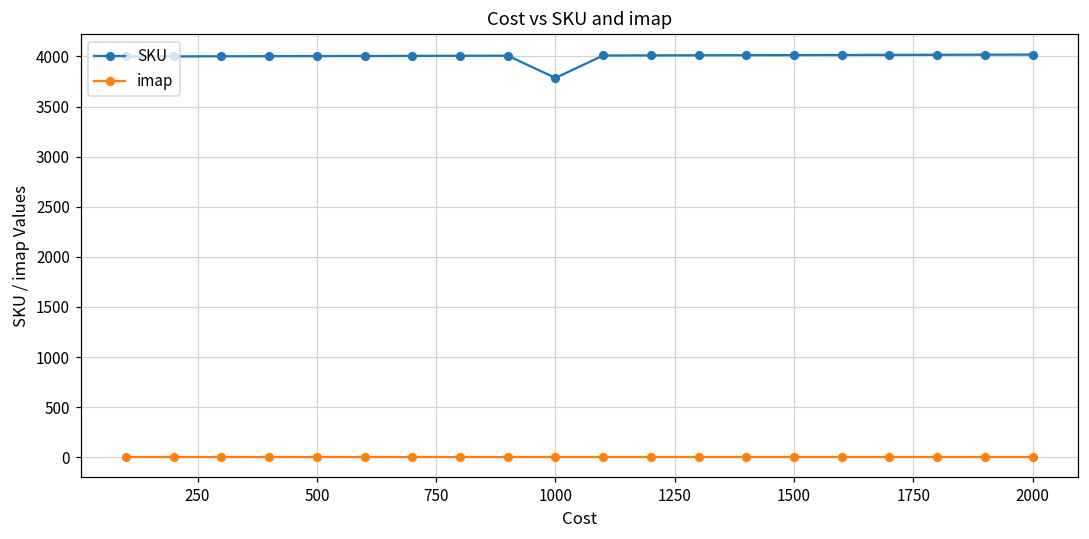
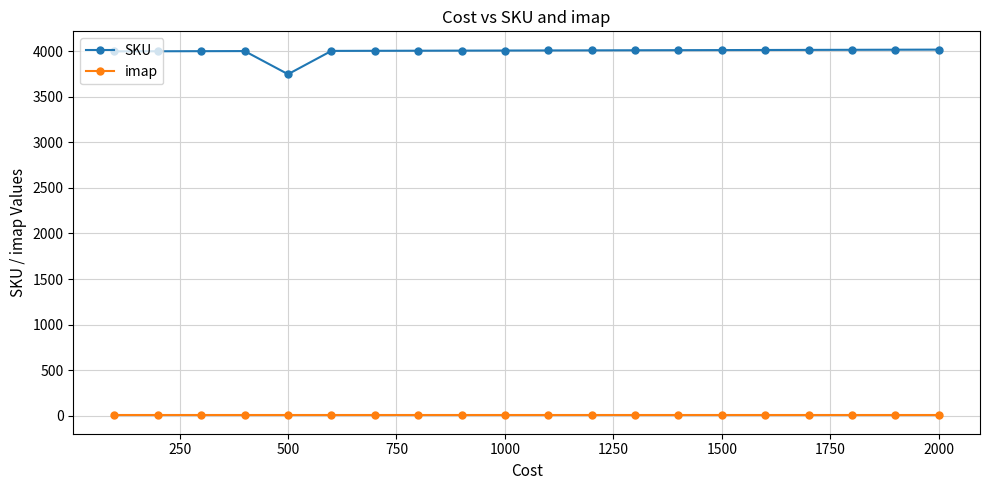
SKU, 500: 4000 -> 3700
SKU, 1000: 3800 -> 4000
